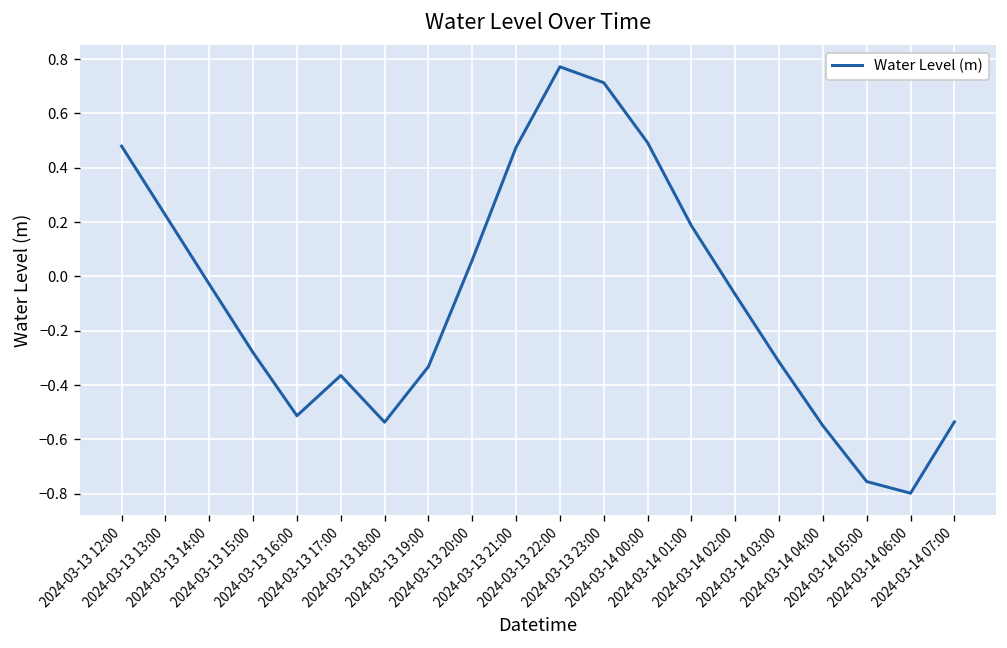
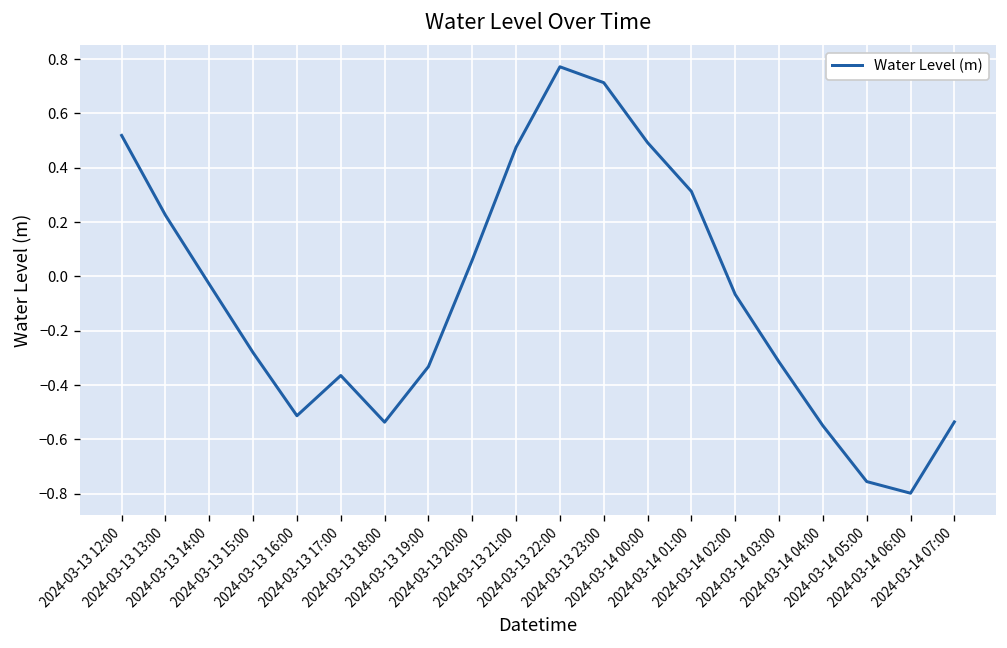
2024-03-13 12:00: 0.48 -> 0.52
2024-03-14 01:00: 0.19 -> 0.31
